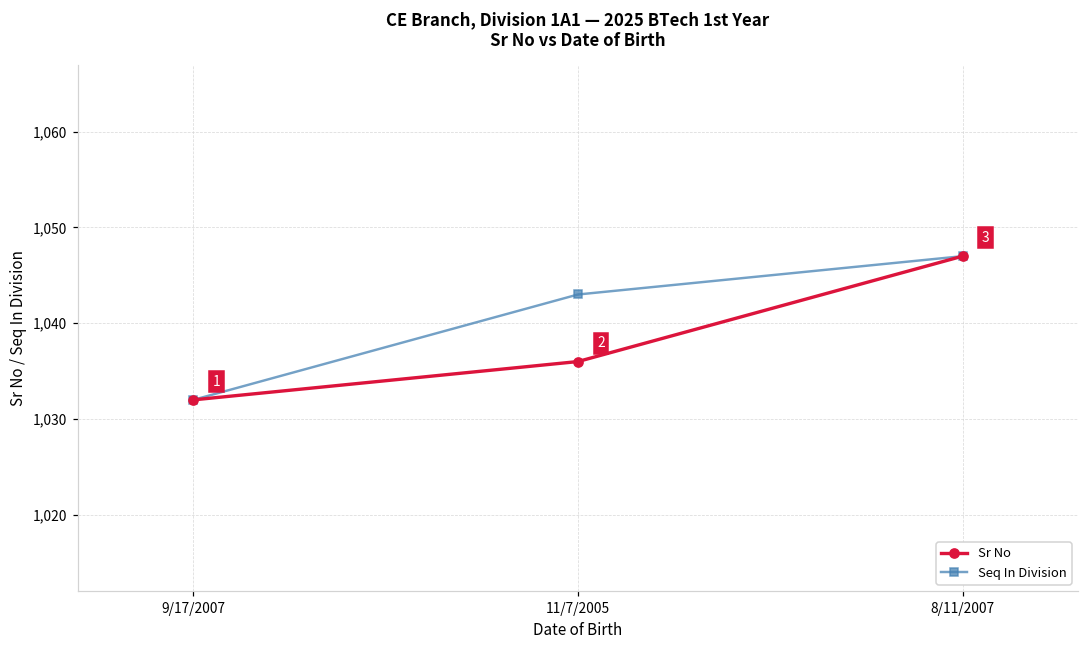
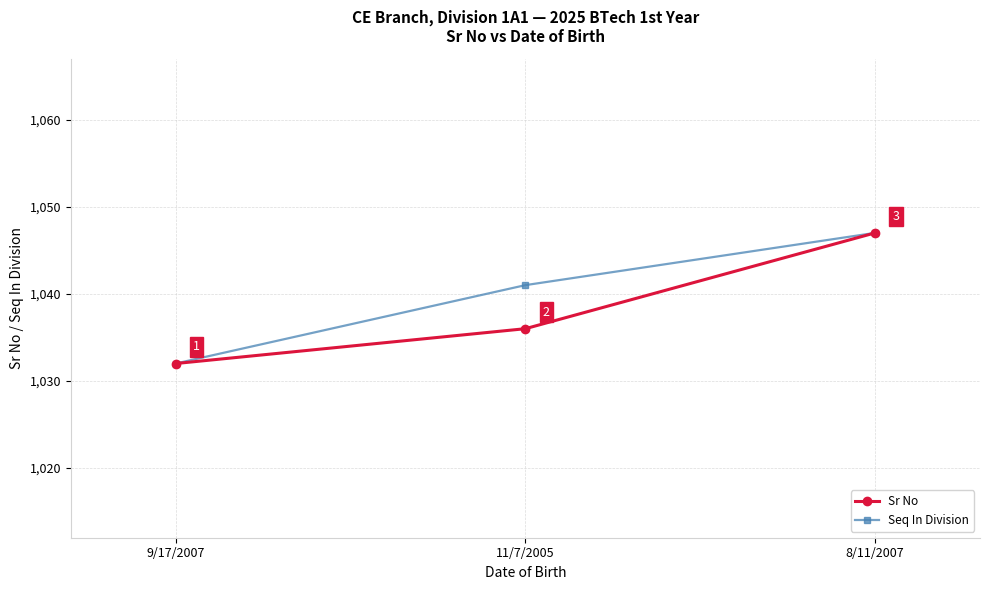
Seq In Division, 11/7/2005: 1,043 -> 1,041
